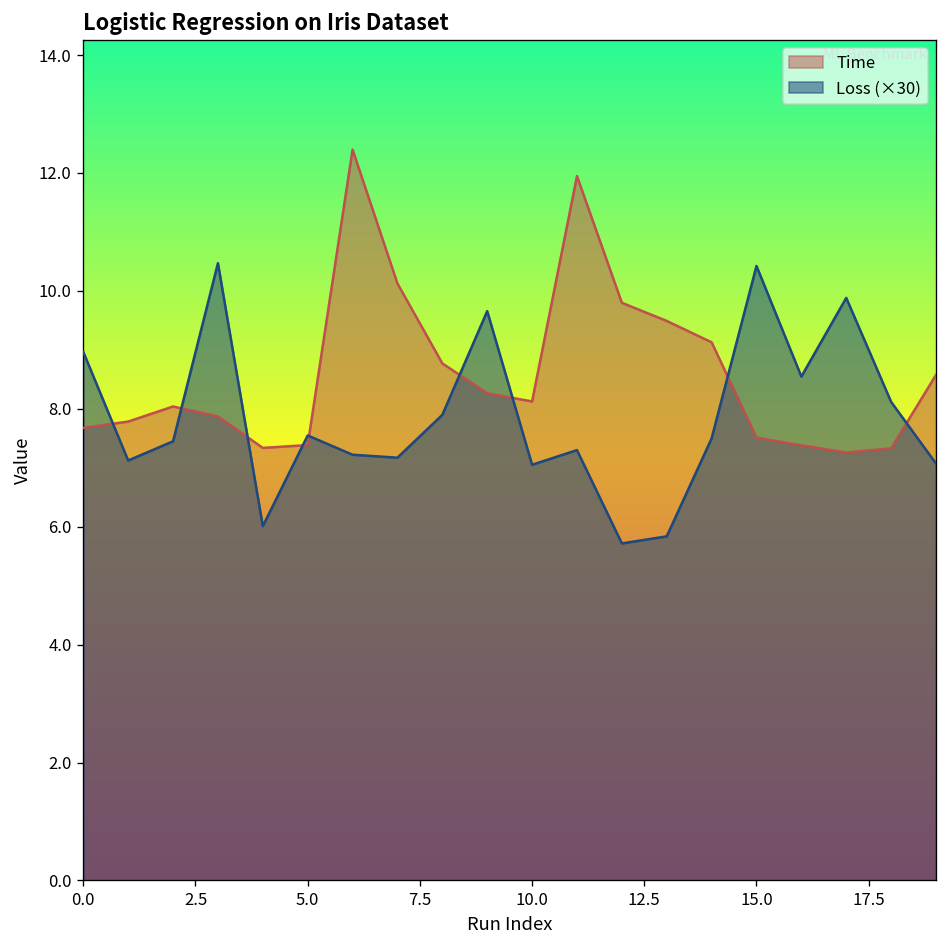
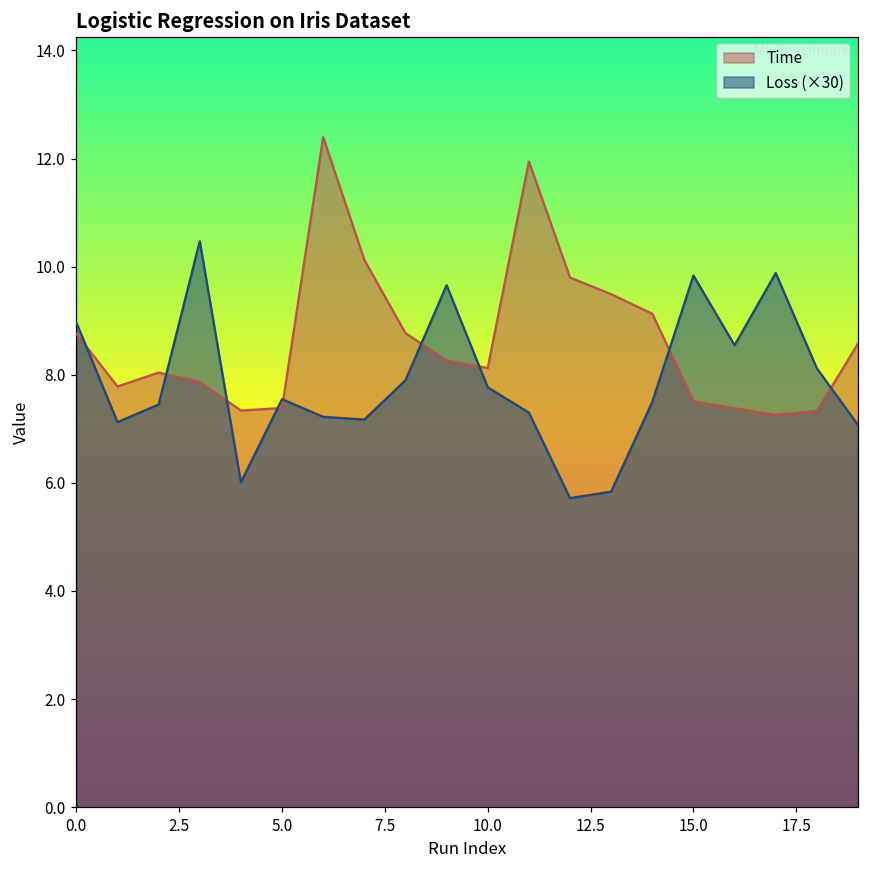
Time, 0.0: 7.7 -> 8.8
Loss (×30), 10.0: 7.1 -> 7.8
Loss (×30), 15.0: 10.4 -> 9.8
